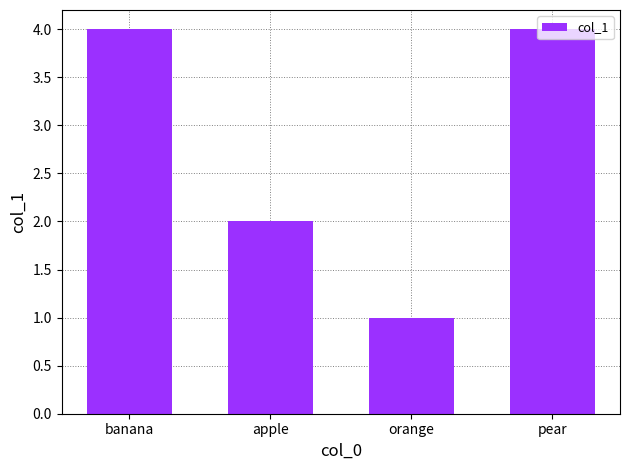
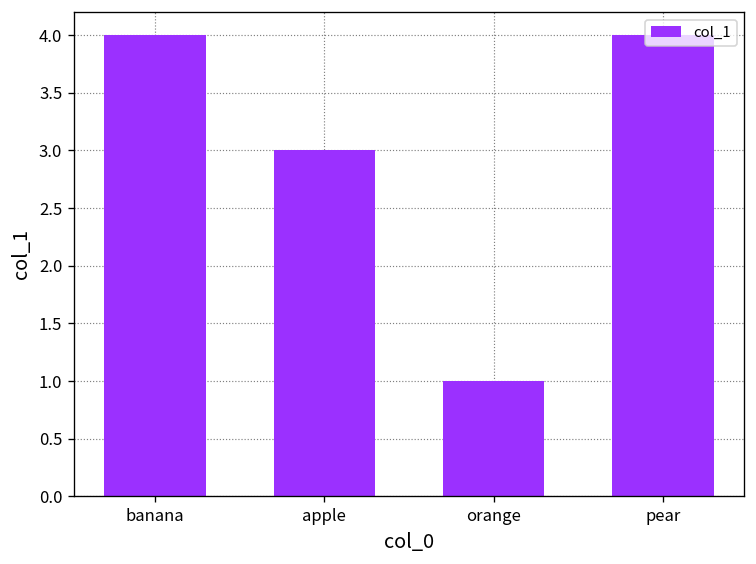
apple: 2 -> 3
